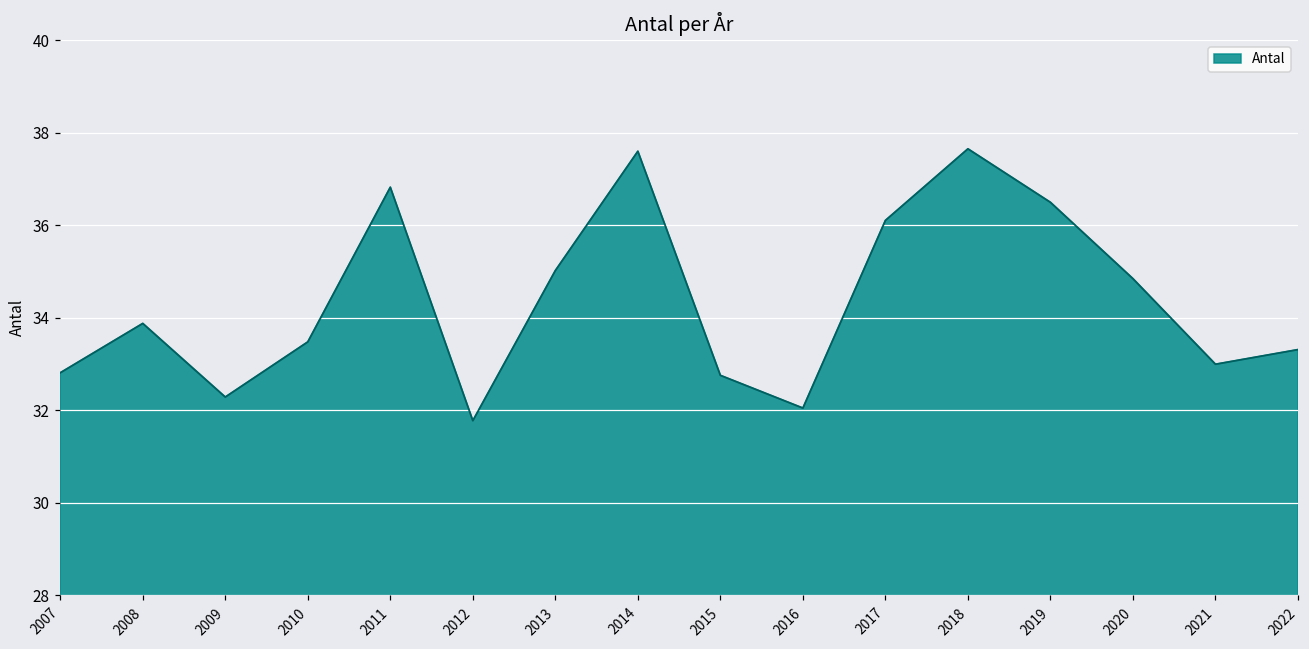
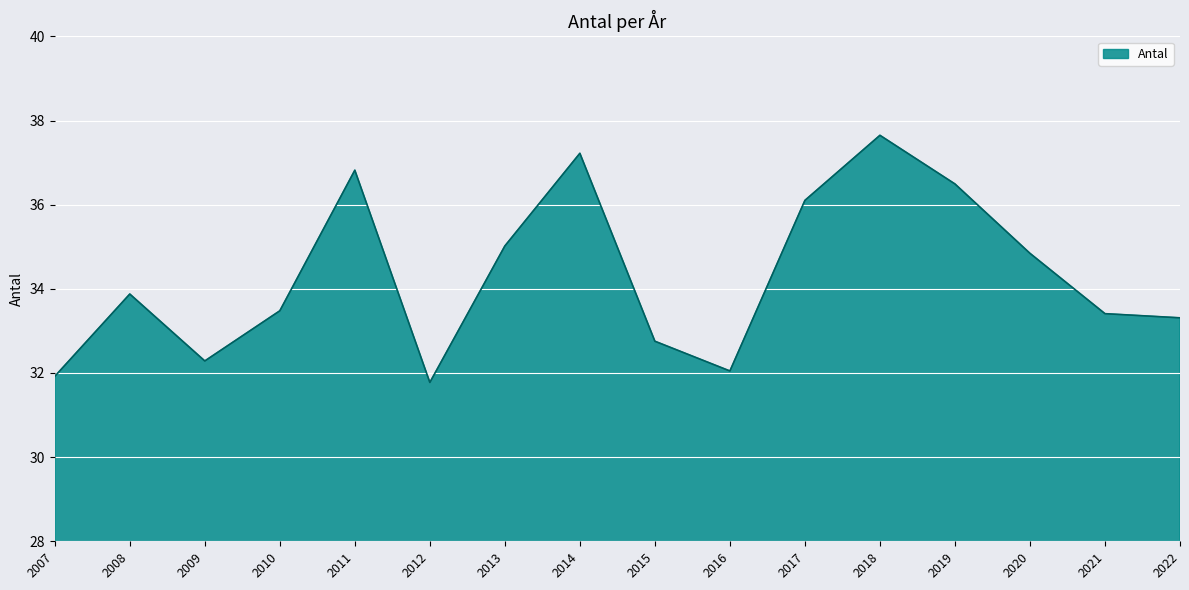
2007: 32.8 -> 31.9
2014: 37.6 -> 37.2
2021: 33.0 -> 33.4
